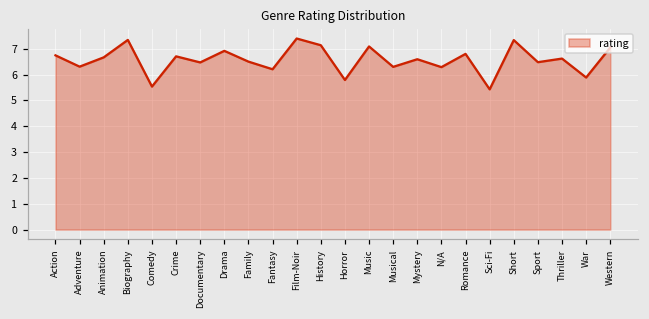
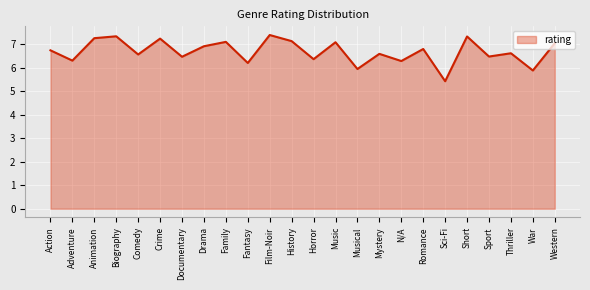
Animation: 6.7 -> 7.3
Comedy: 5.5 -> 6.6
Crime: 6.7 -> 7.2
Family: 6.5 -> 7.1
Horror: 5.8 -> 6.4
Musical: 6.3 -> 6.0
